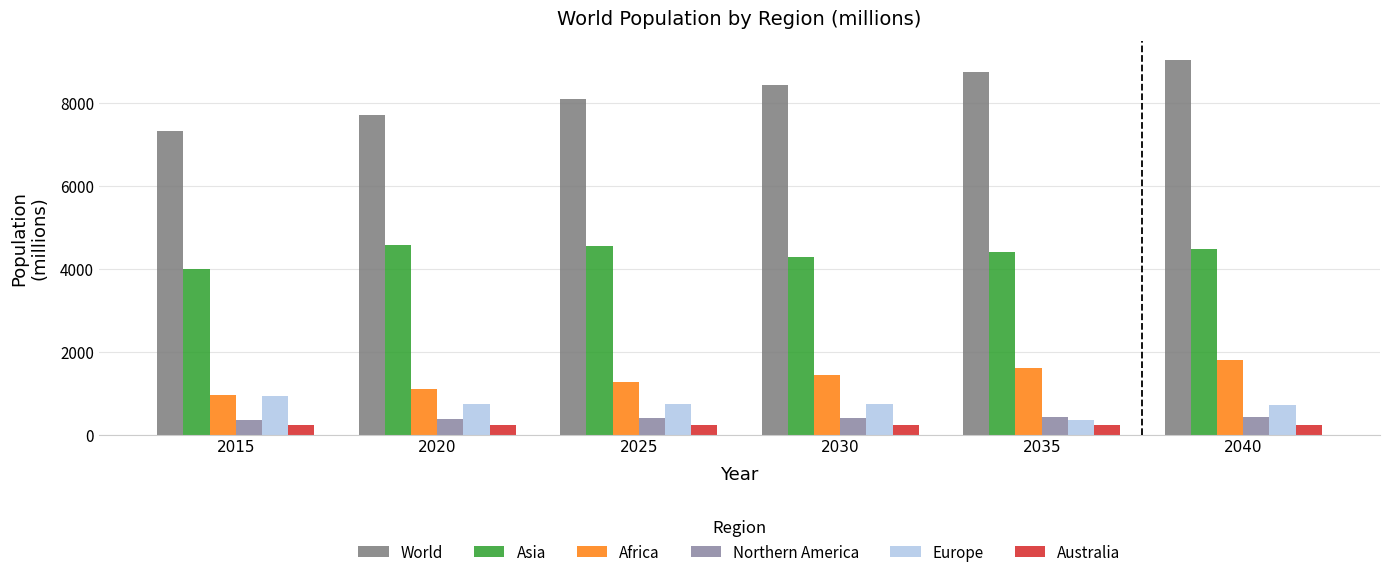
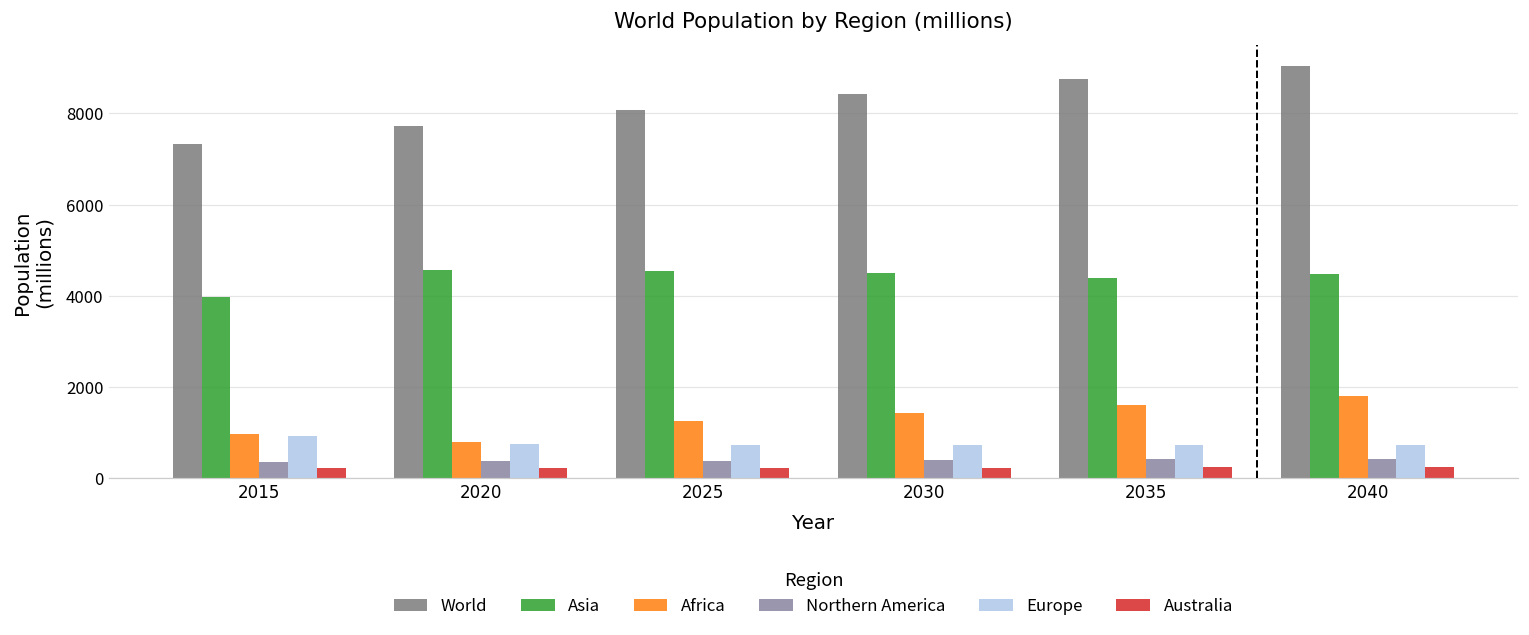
Africa, 2020: 1100 -> 800
Asia, 2030: 4300 -> 4500
Europe, 2035: 400 -> 700
